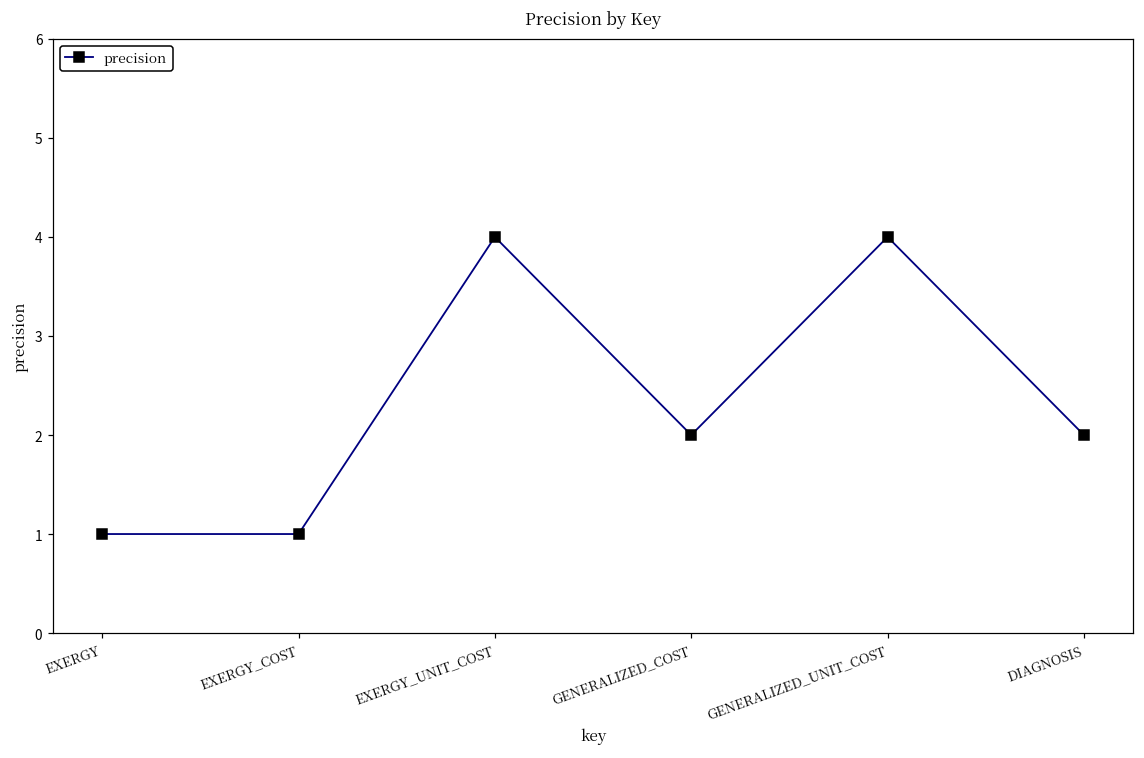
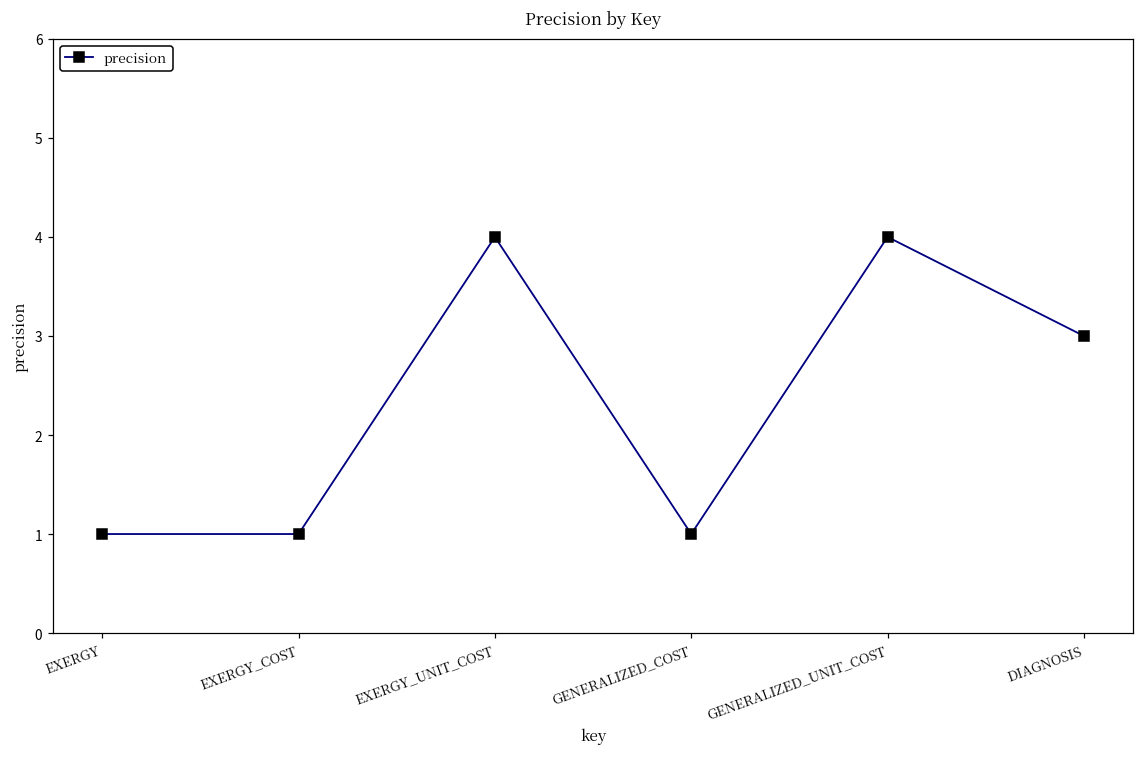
GENERALIZED_COST: 2 -> 1
DIAGNOSIS: 2 -> 3
